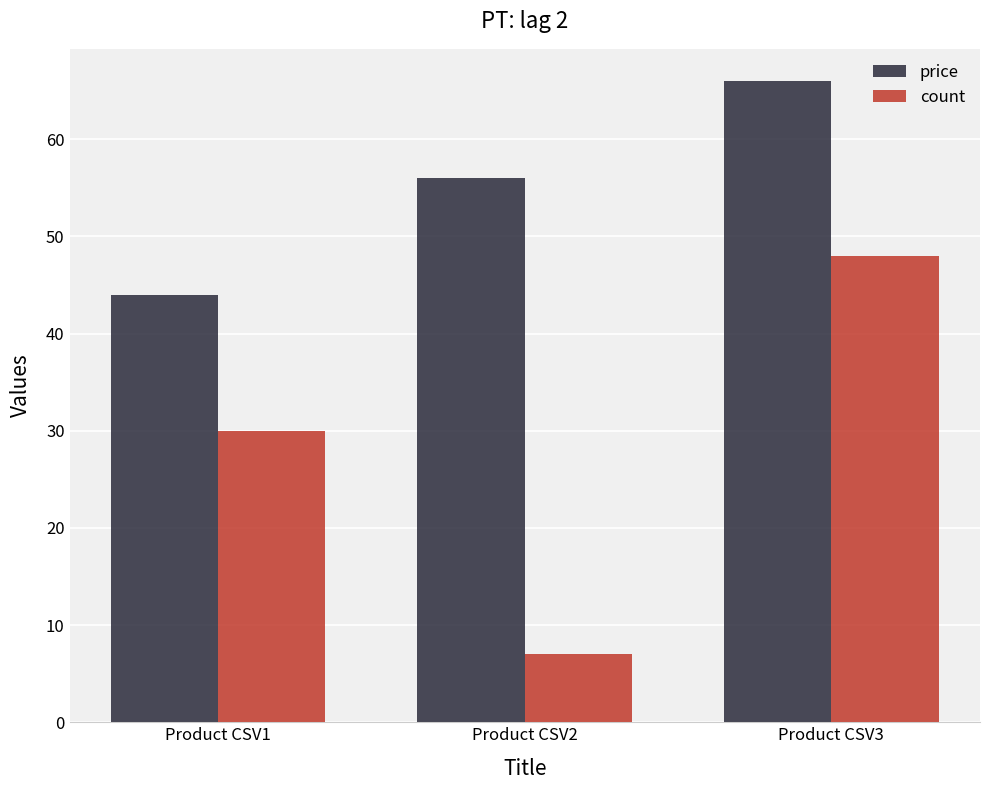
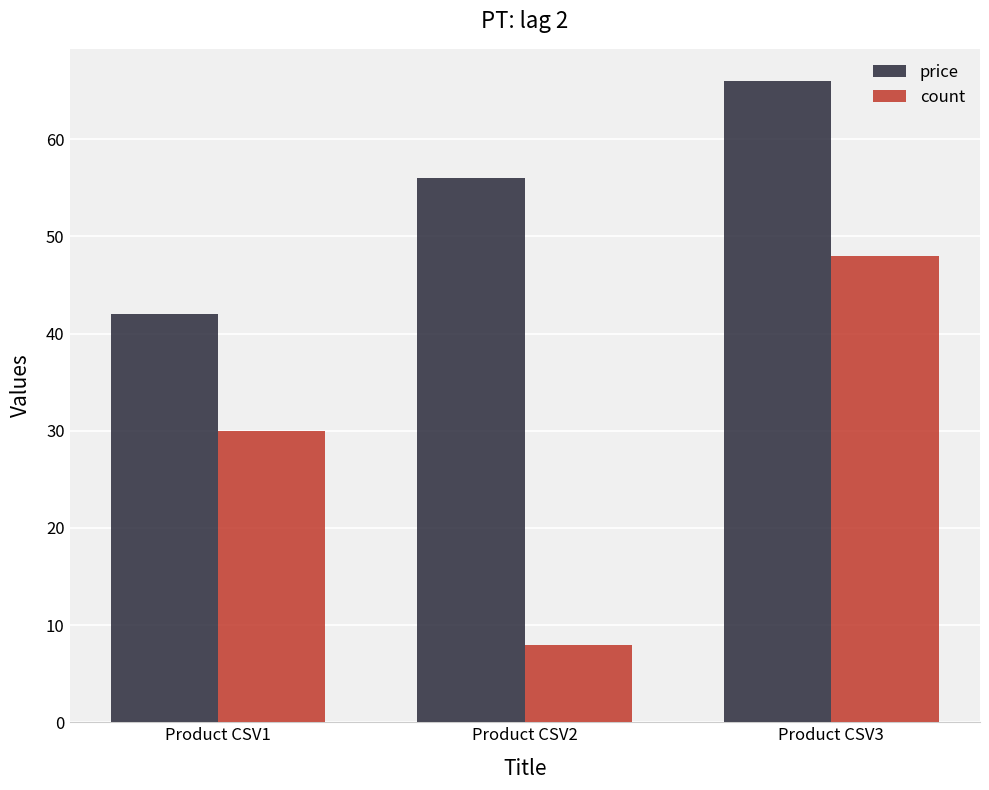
price, Product CSV1: 44 -> 42
count, Product CSV2: 7 -> 8
